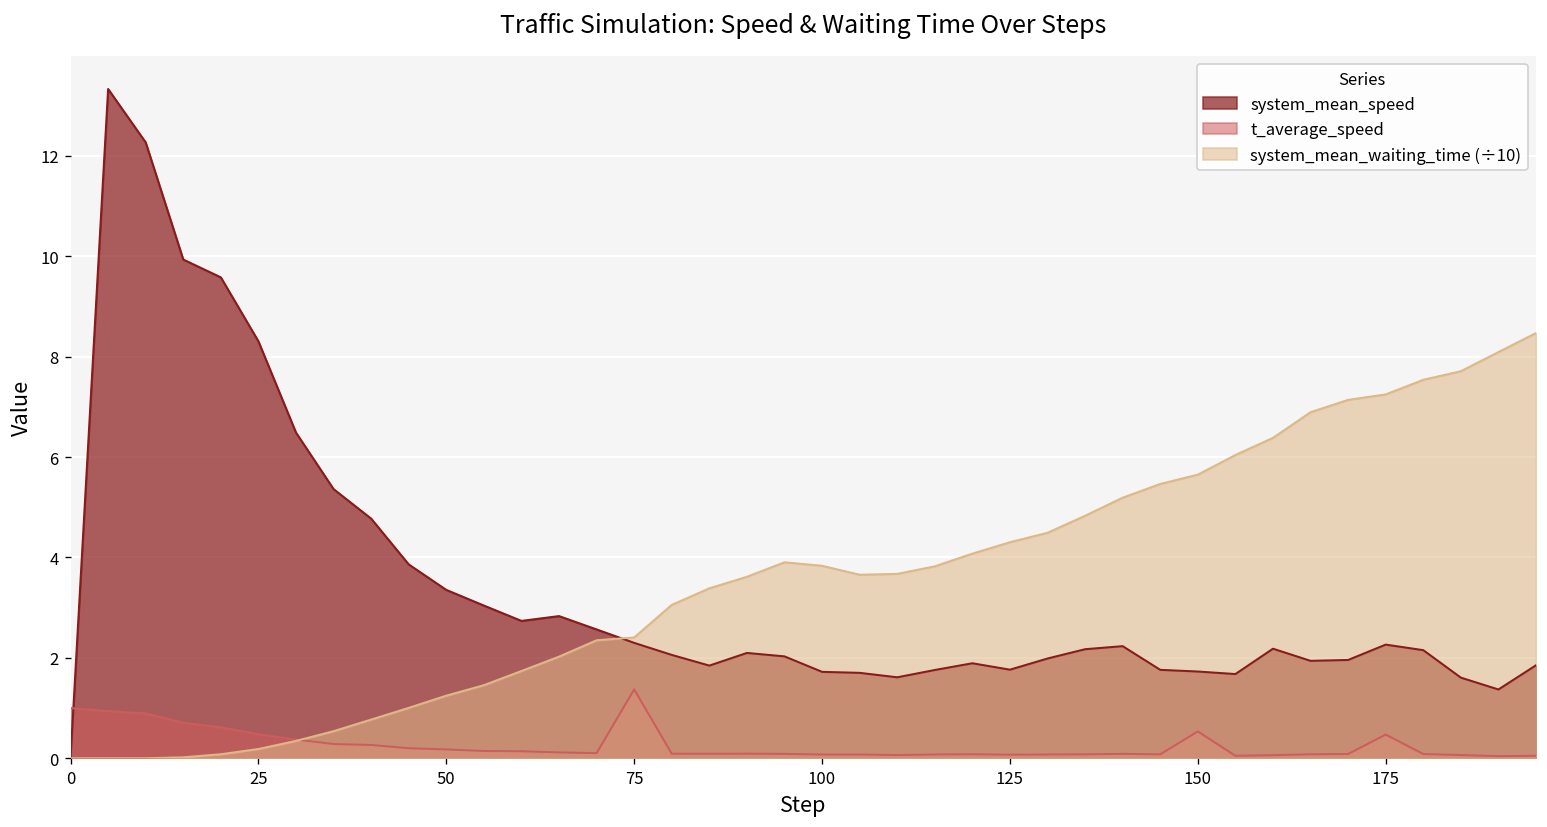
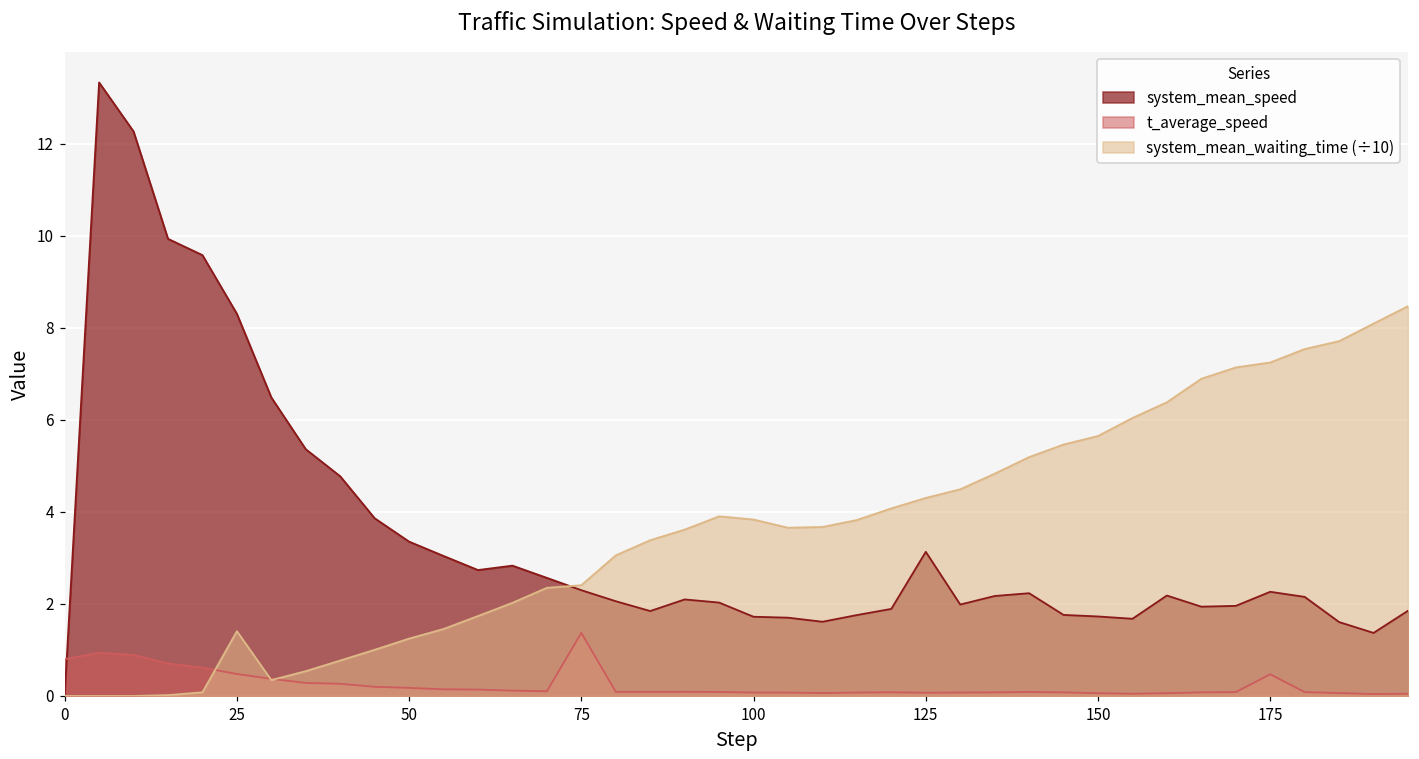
t_average_speed, 0: 1.0 -> 0.8
system_mean_waiting_time (÷10), 25: 0.2 -> 1.4
system_mean_speed, 125: 1.8 -> 3.1
t_average_speed, 150: 0.5 -> 0.1
